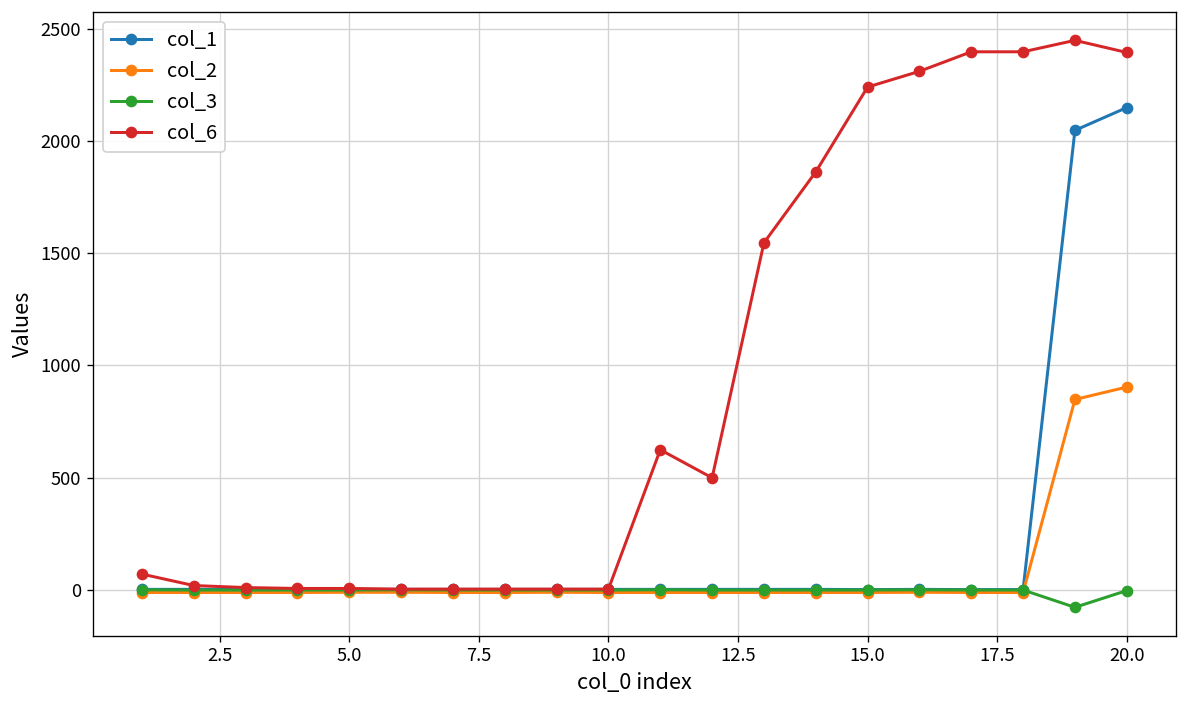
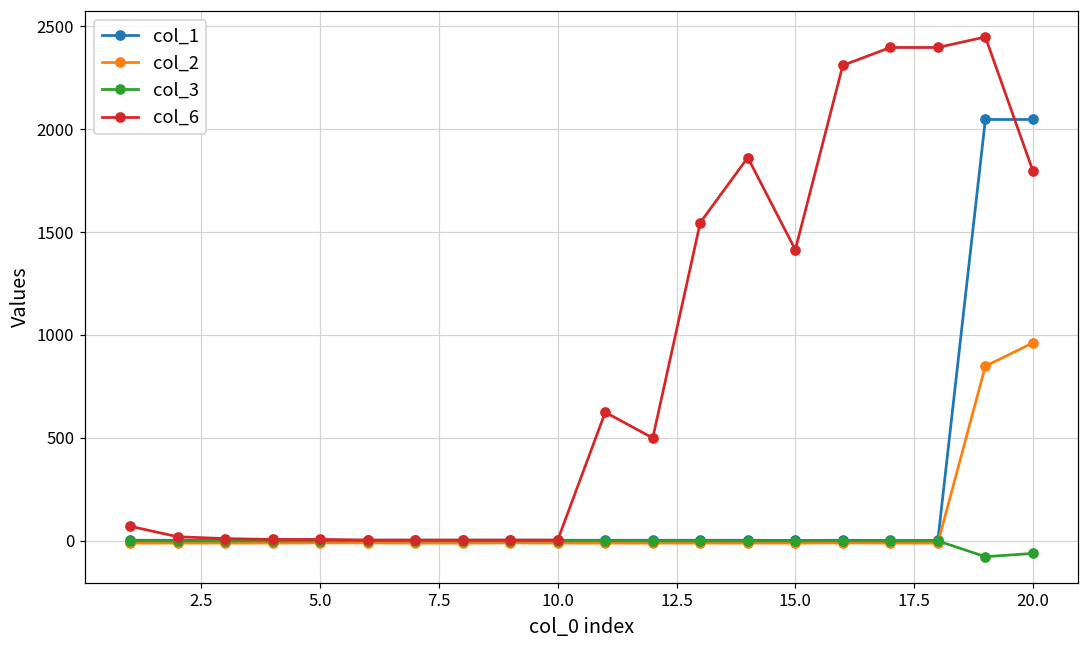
col_6, 15.0: 2240 -> 1410
col_1, 20.0: 2150 -> 2050
col_2, 20.0: 900 -> 960
col_3, 20.0: 0 -> -60
col_6, 20.0: 2390 -> 1800
